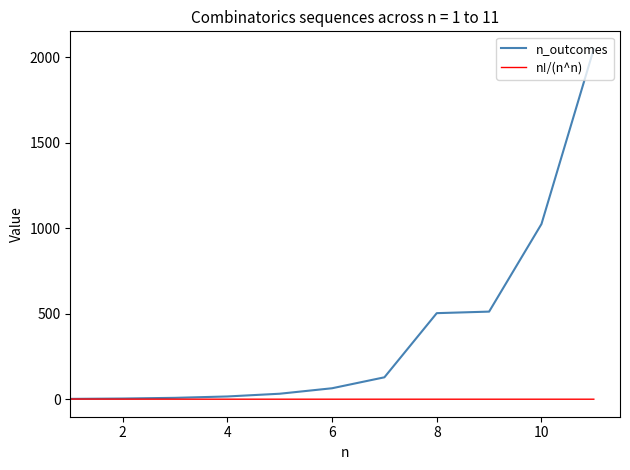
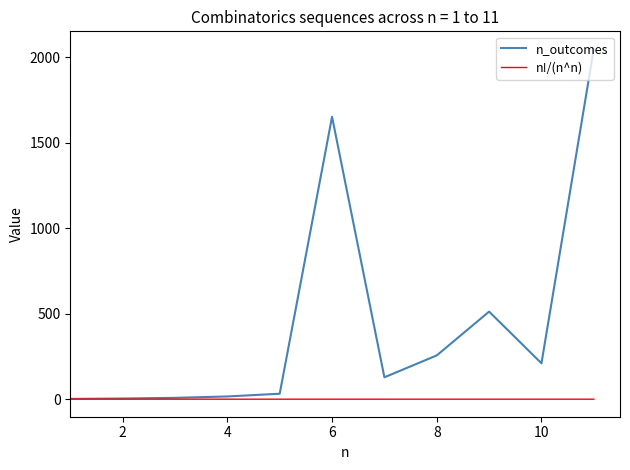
n_outcomes, 6: 60 -> 1650
n_outcomes, 8: 500 -> 260
n_outcomes, 10: 1020 -> 210
